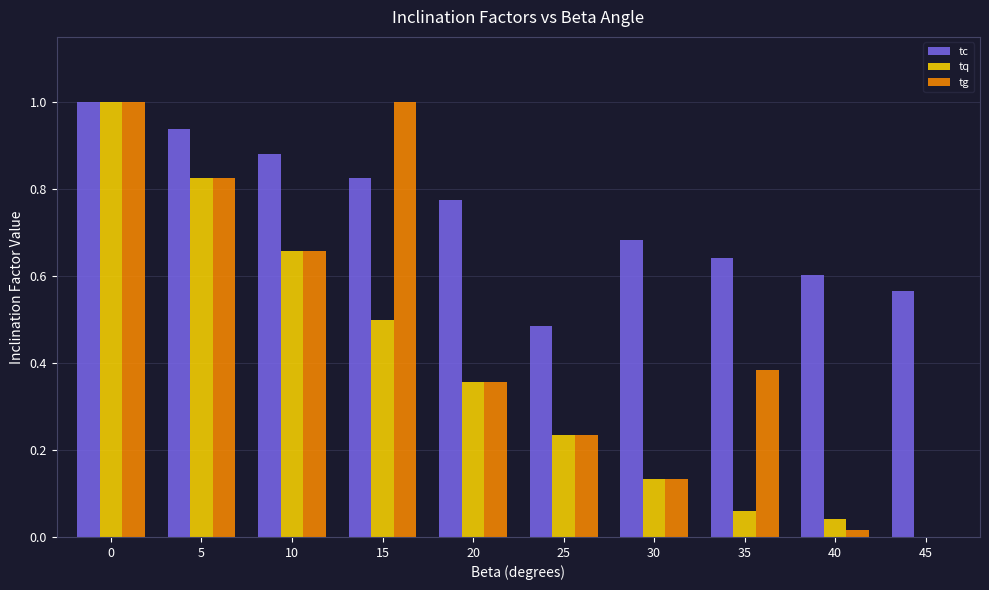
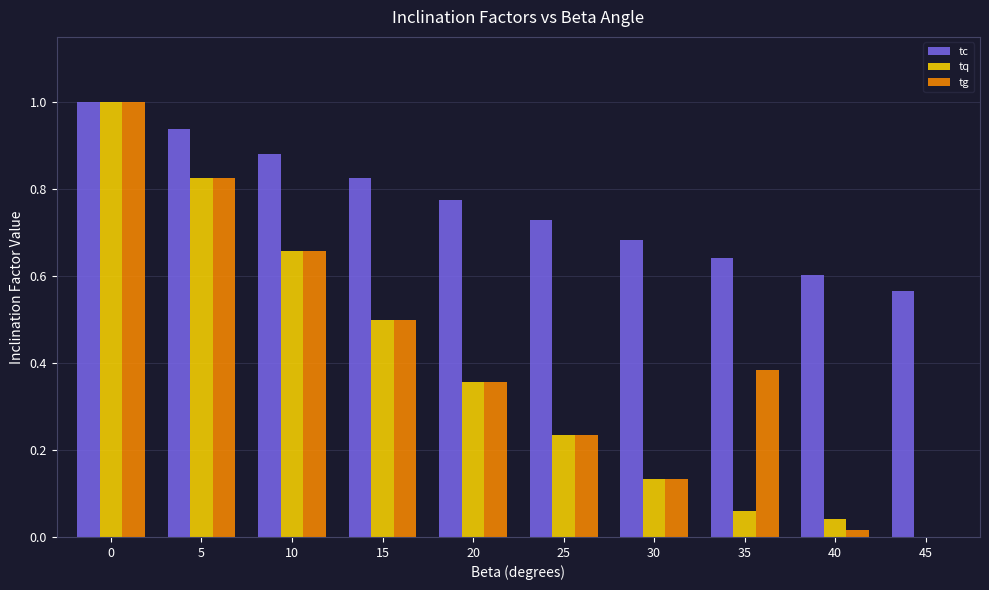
tg, 15: 1.0 -> 0.5
tc, 25: 0.49 -> 0.73
